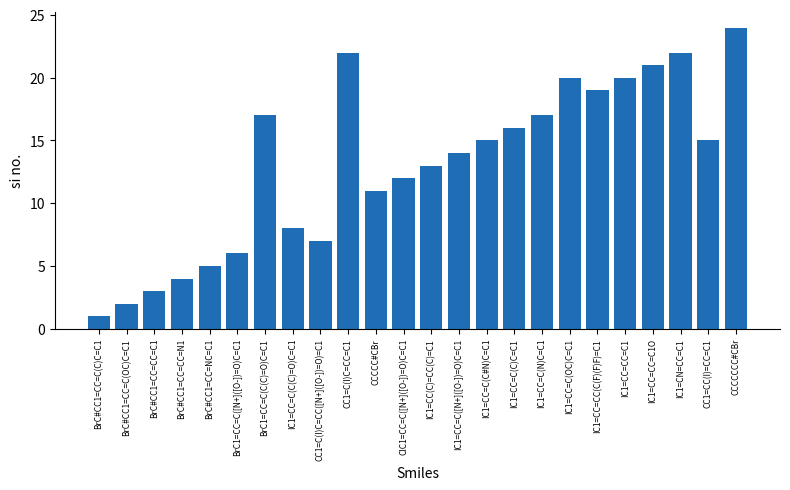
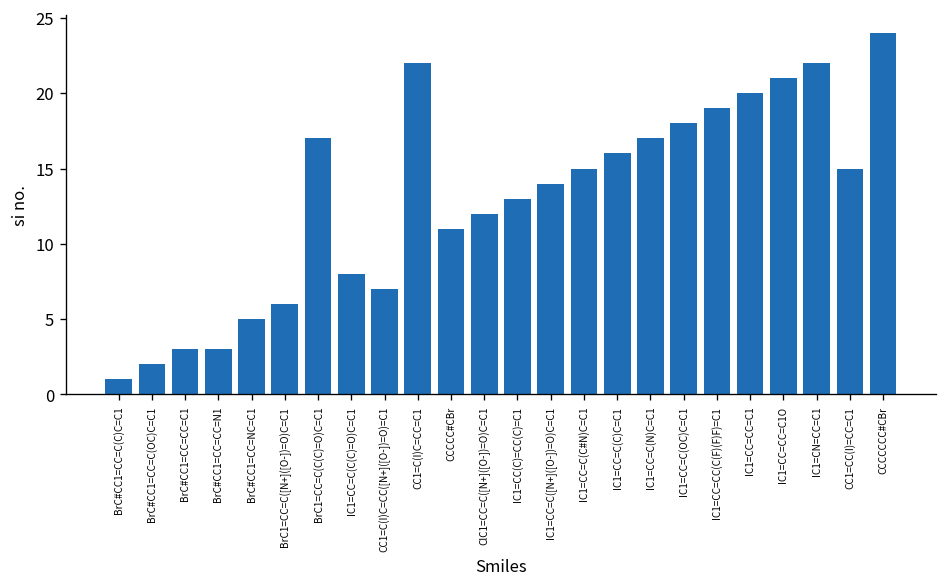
BrC#CC1=CC=CC=N1: 4 -> 3
IC1=CC=C(OC)C=C1: 20 -> 18
